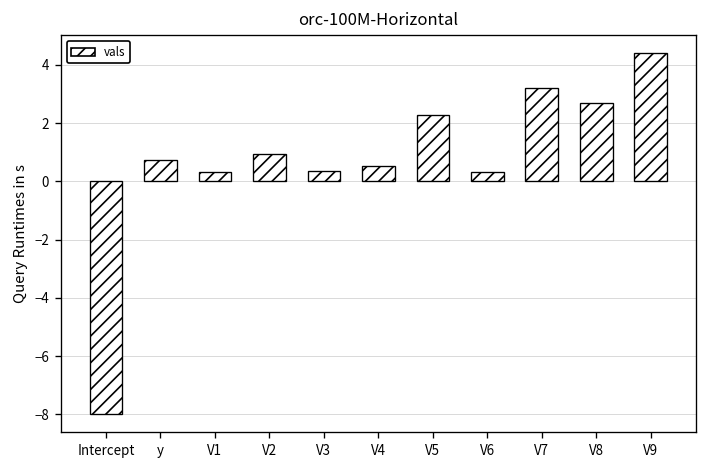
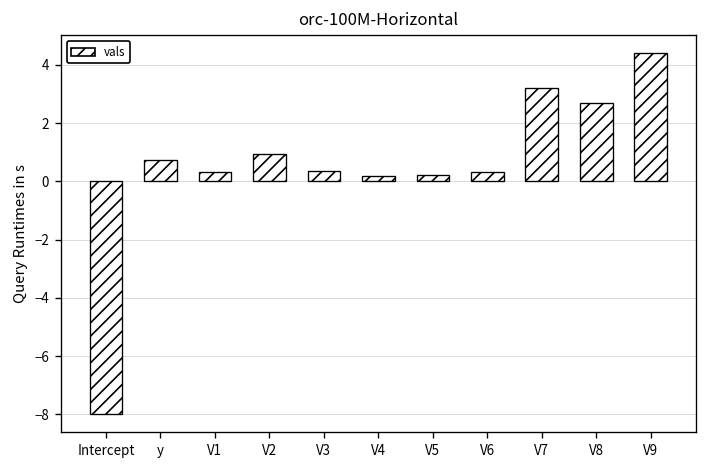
V4: 0.5 -> 0.2
V5: 2.3 -> 0.2
